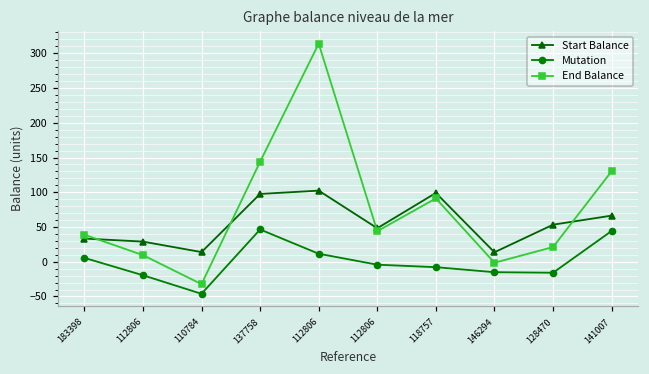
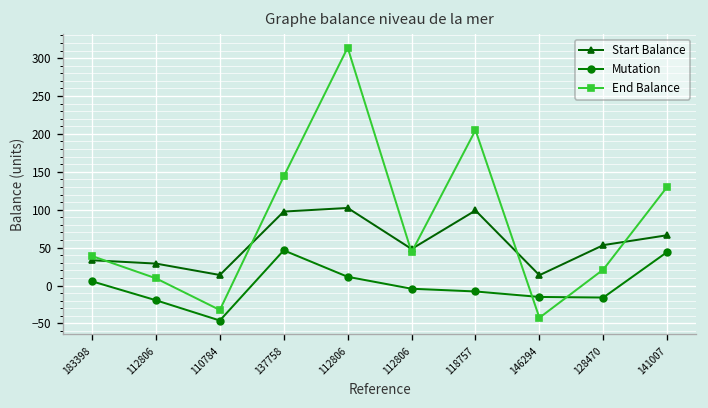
End Balance, 118757: 90 -> 200
End Balance, 146294: 0 -> -40
